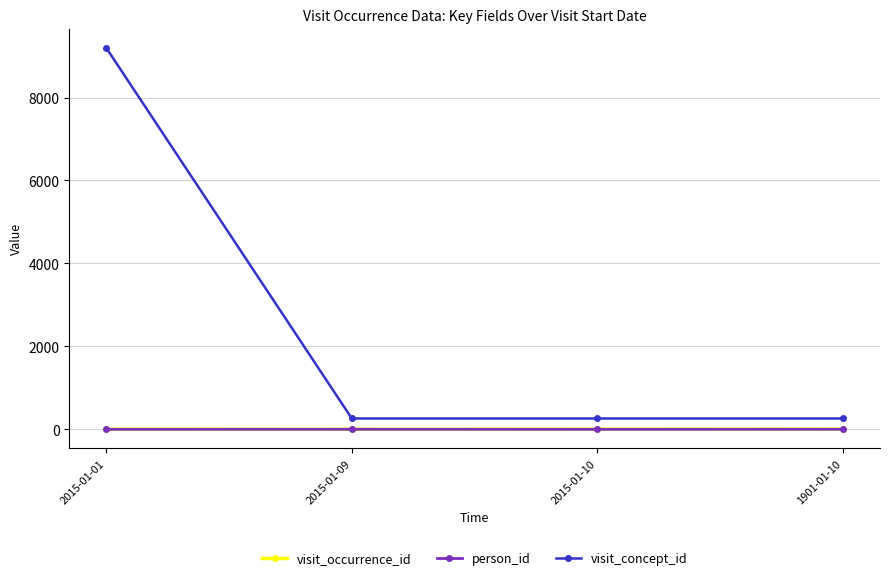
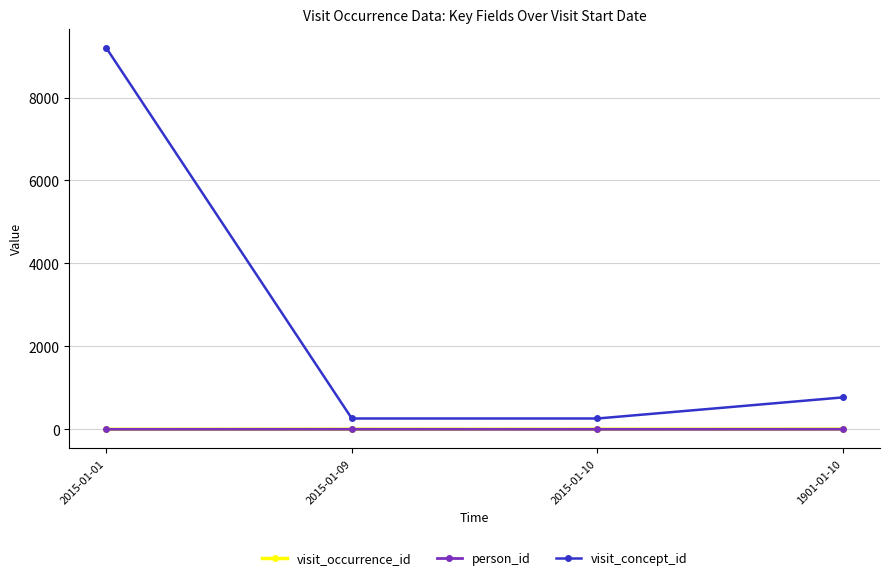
visit_concept_id, 1901-01-10: 300 -> 800
